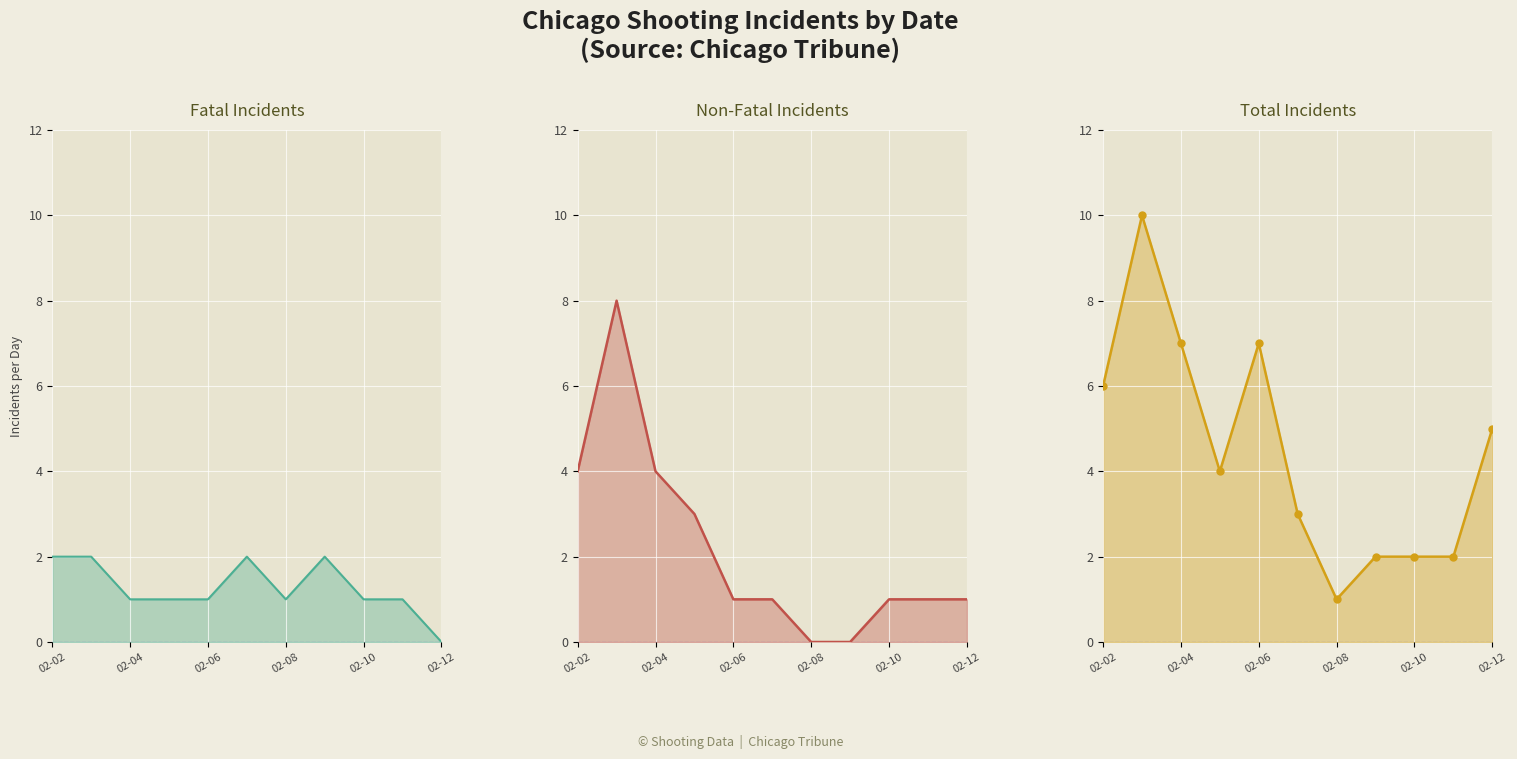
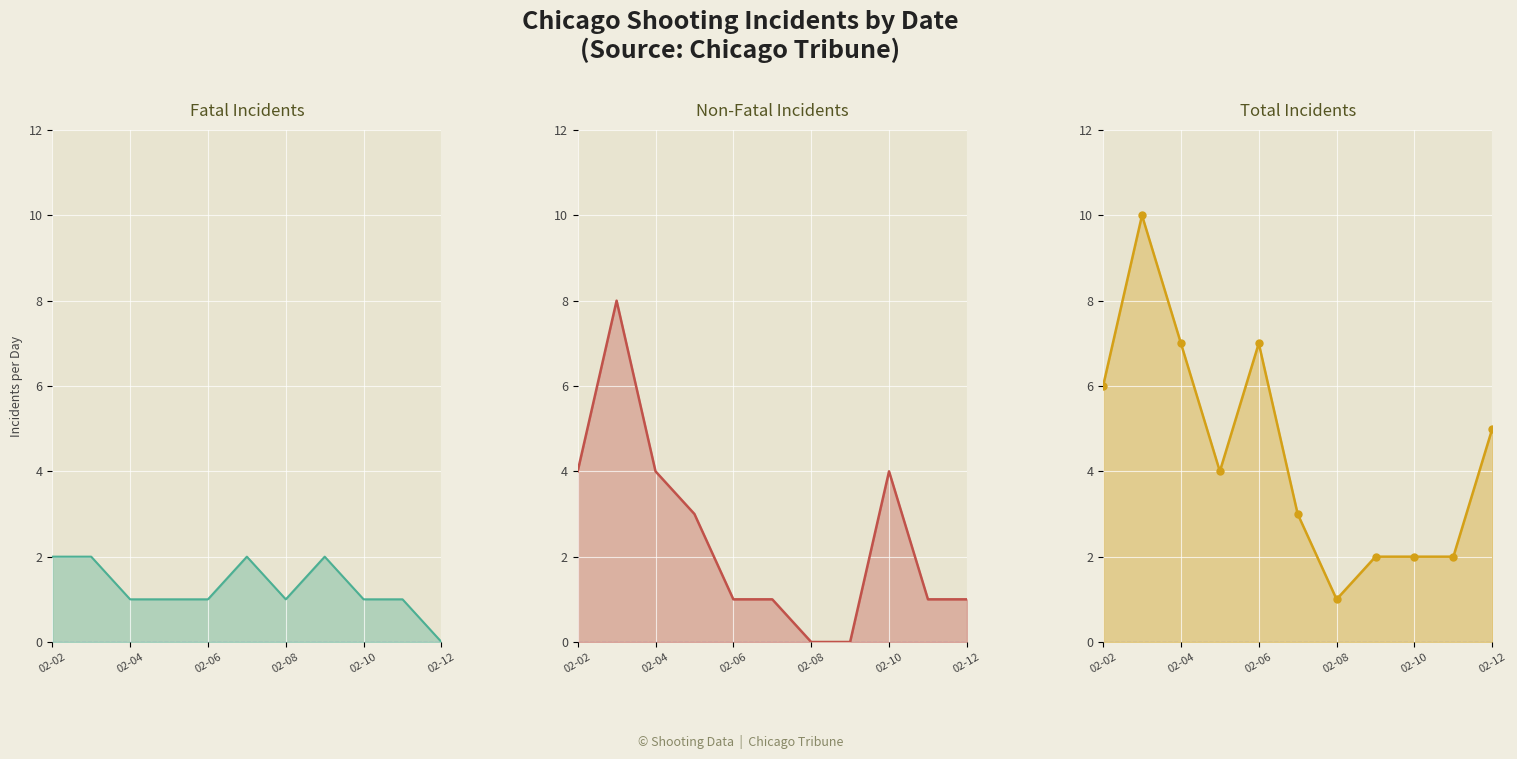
Non-Fatal Incidents, 02-10: 1 -> 4
